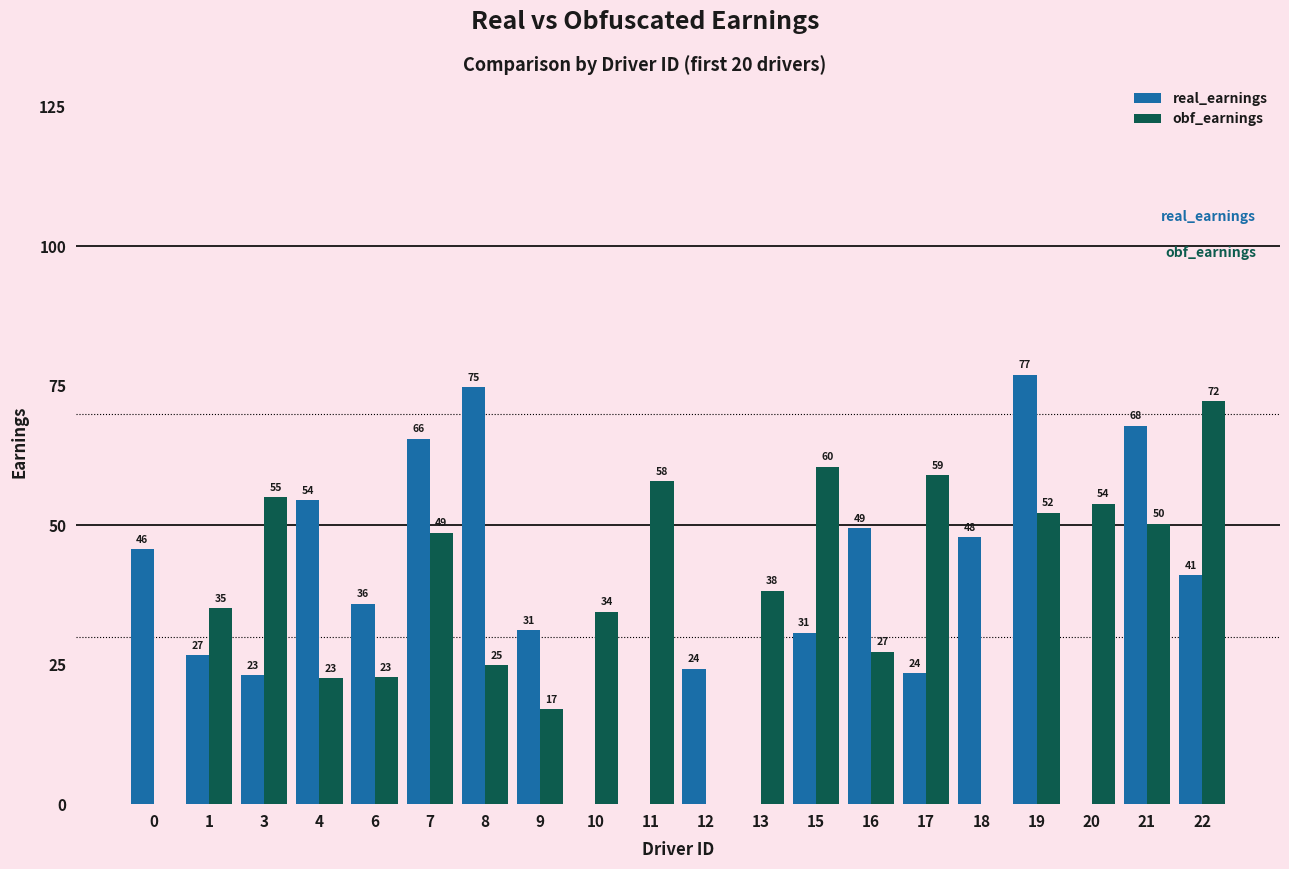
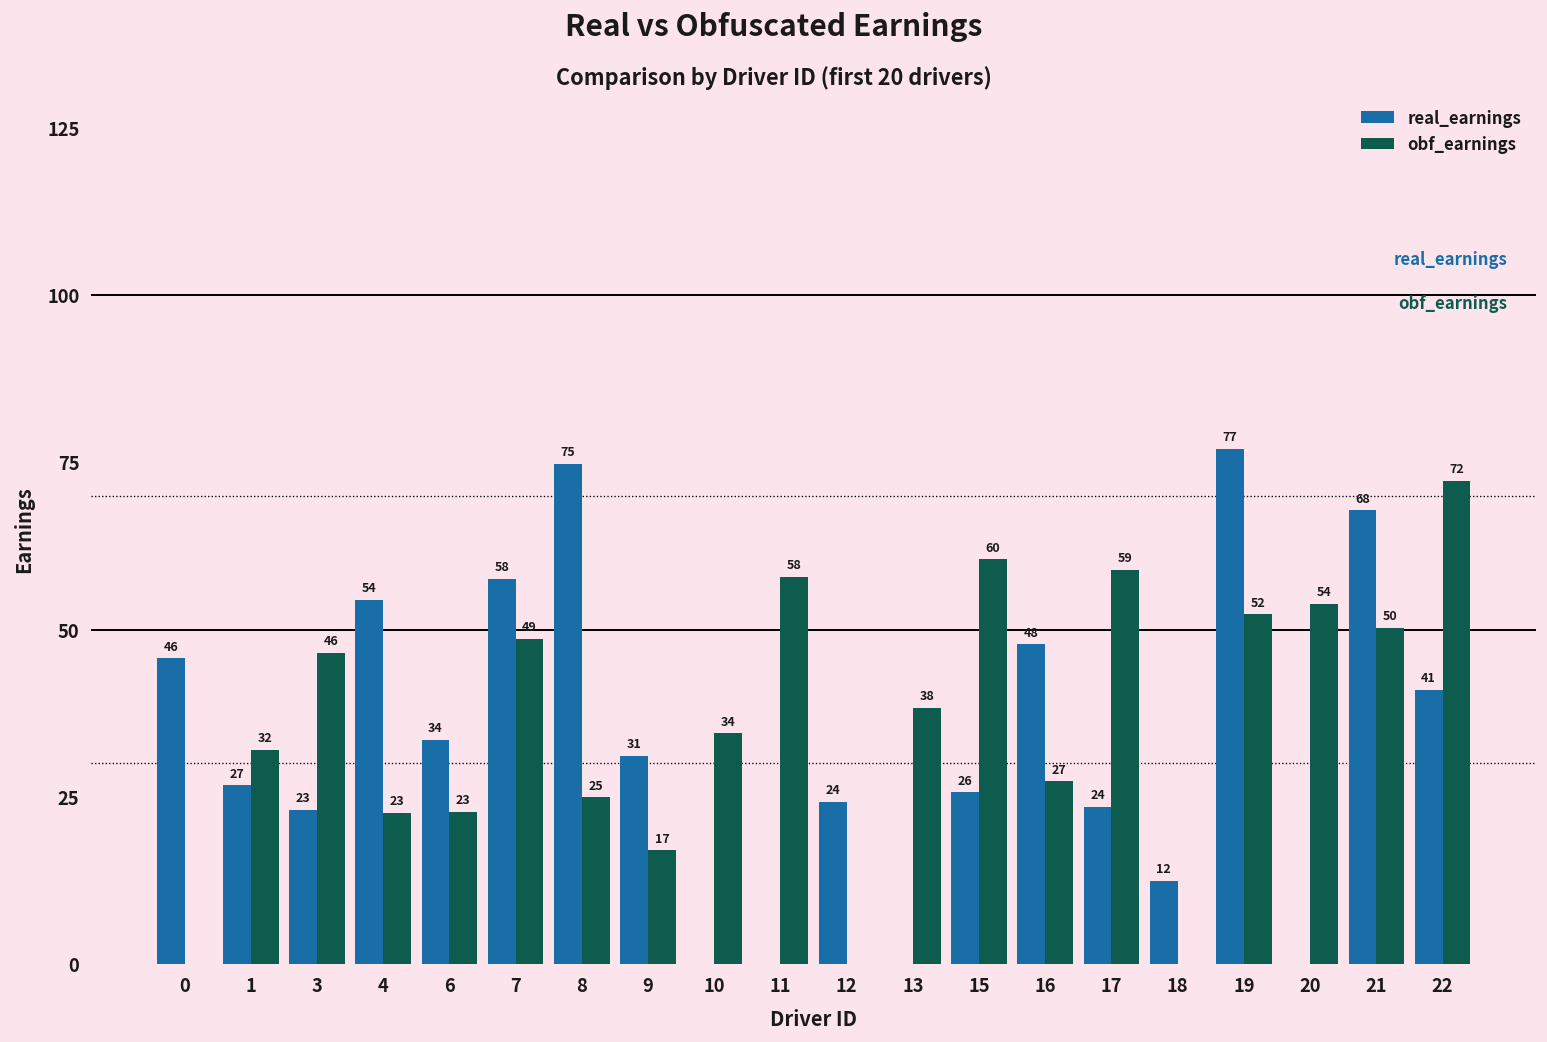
obf_earnings, 1: 35 -> 32
obf_earnings, 3: 55 -> 46
real_earnings, 6: 36 -> 34
real_earnings, 7: 66 -> 58
real_earnings, 15: 31 -> 26
real_earnings, 16: 49 -> 48
real_earnings, 18: 48 -> 12
